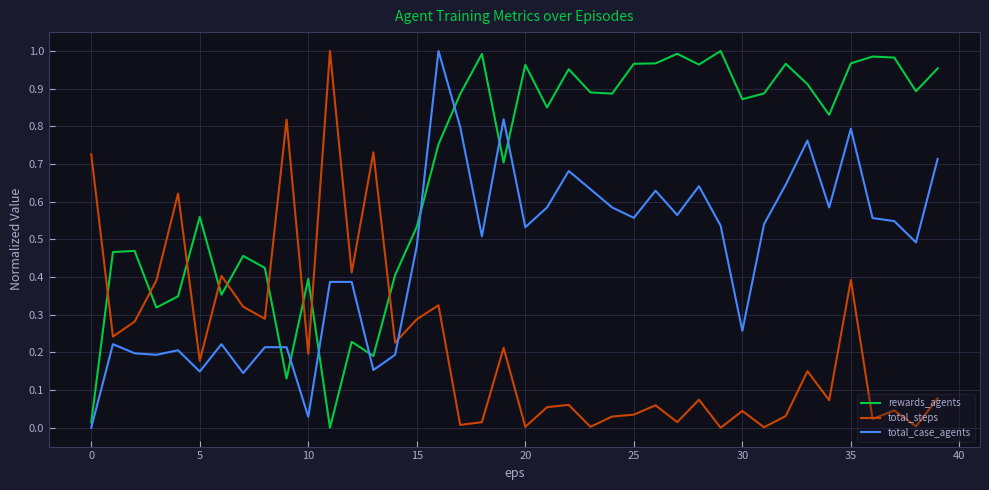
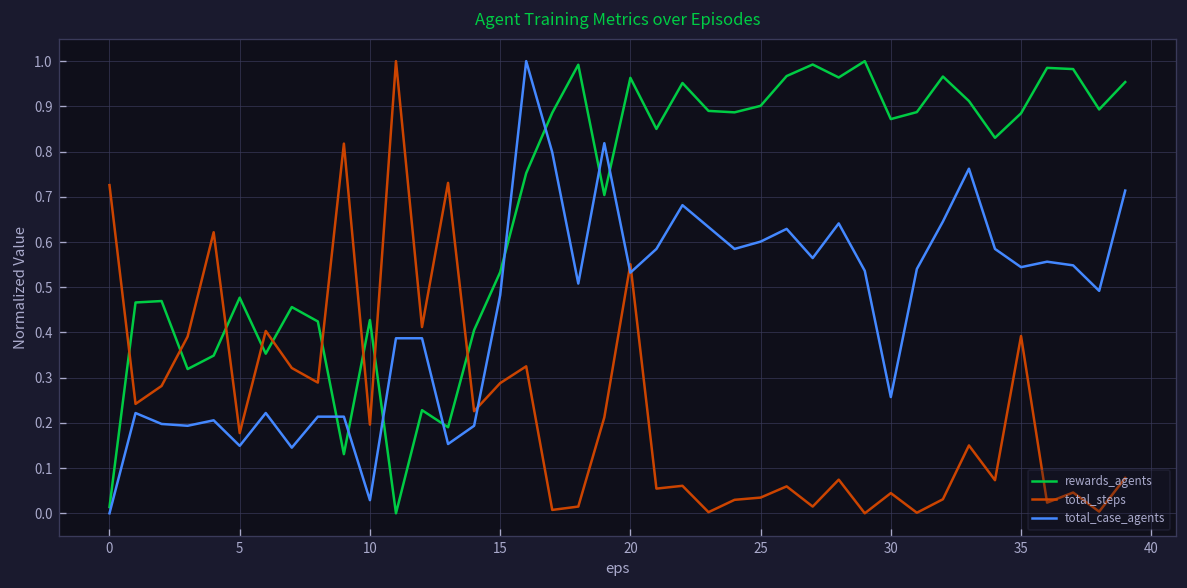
rewards_agents, 5: 0.56 -> 0.48
rewards_agents, 10: 0.40 -> 0.43
total_steps, 20: 0.00 -> 0.55
rewards_agents, 25: 0.97 -> 0.90
total_case_agents, 25: 0.56 -> 0.60
rewards_agents, 35: 0.97 -> 0.88
total_case_agents, 35: 0.79 -> 0.54
